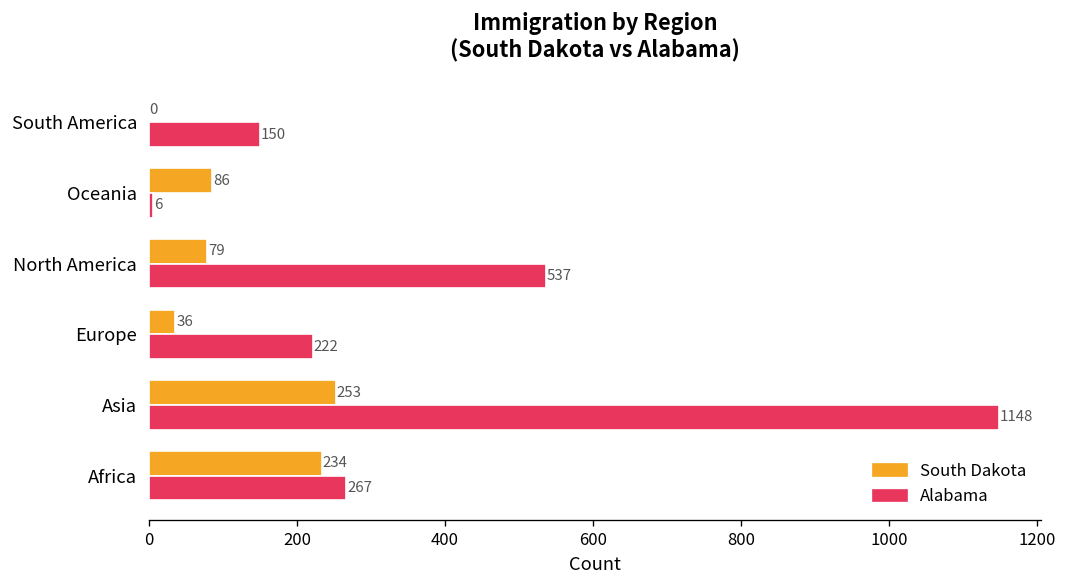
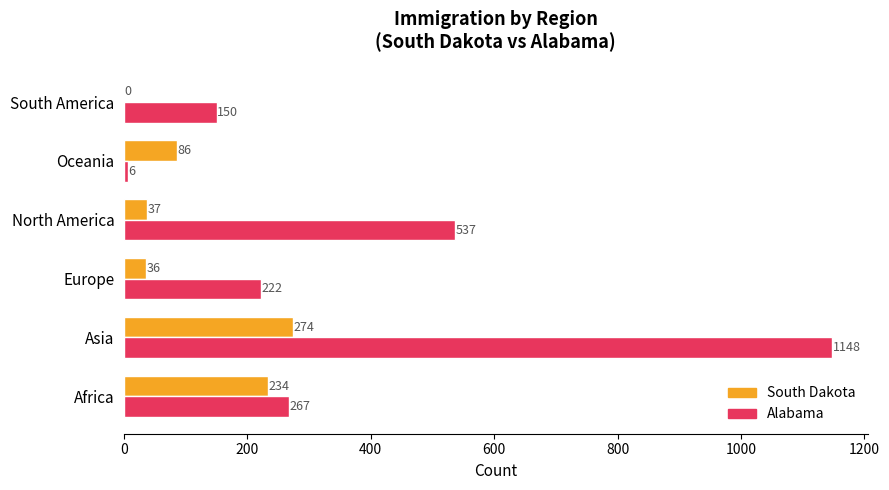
South Dakota, North America: 79 -> 37
South Dakota, Asia: 253 -> 274
